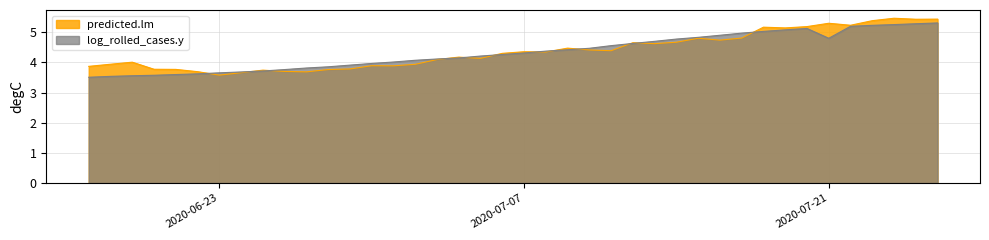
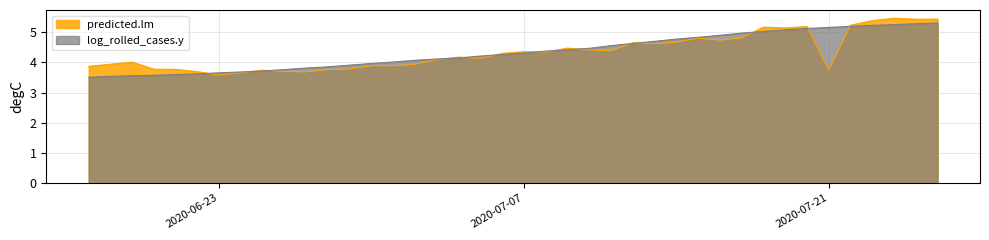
predicted.lm, 2020-07-21: 5.3 -> 3.7
log_rolled_cases.y, 2020-07-21: 4.8 -> 5.2
